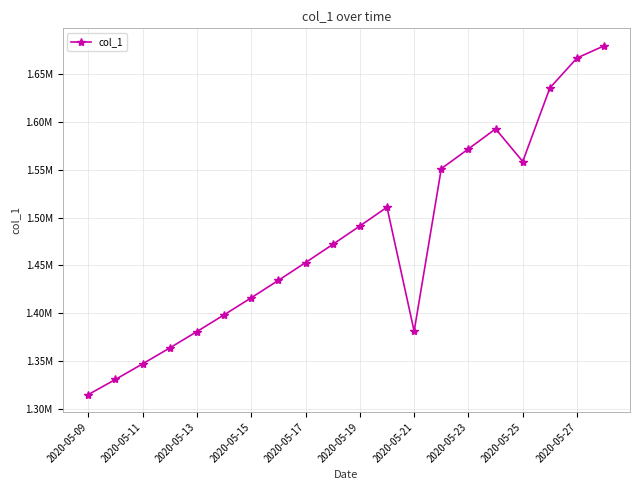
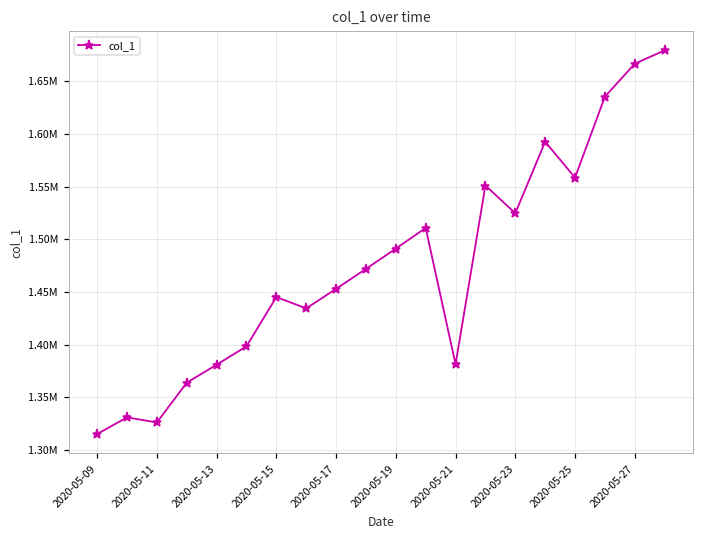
2020-05-11: 1350000 -> 1330000
2020-05-15: 1420000 -> 1450000
2020-05-23: 1570000 -> 1520000
